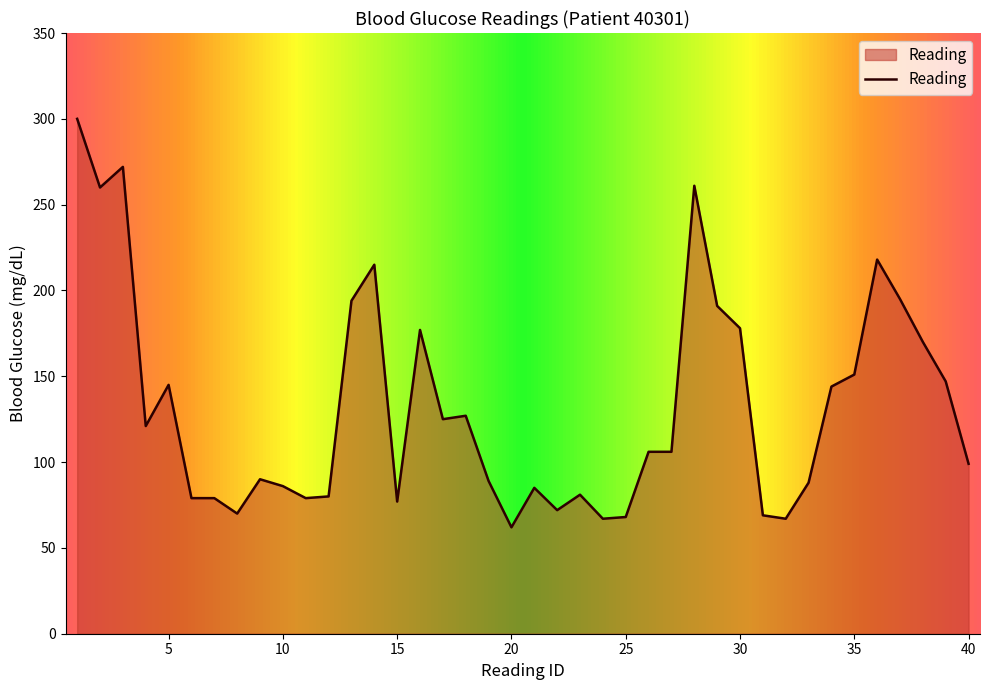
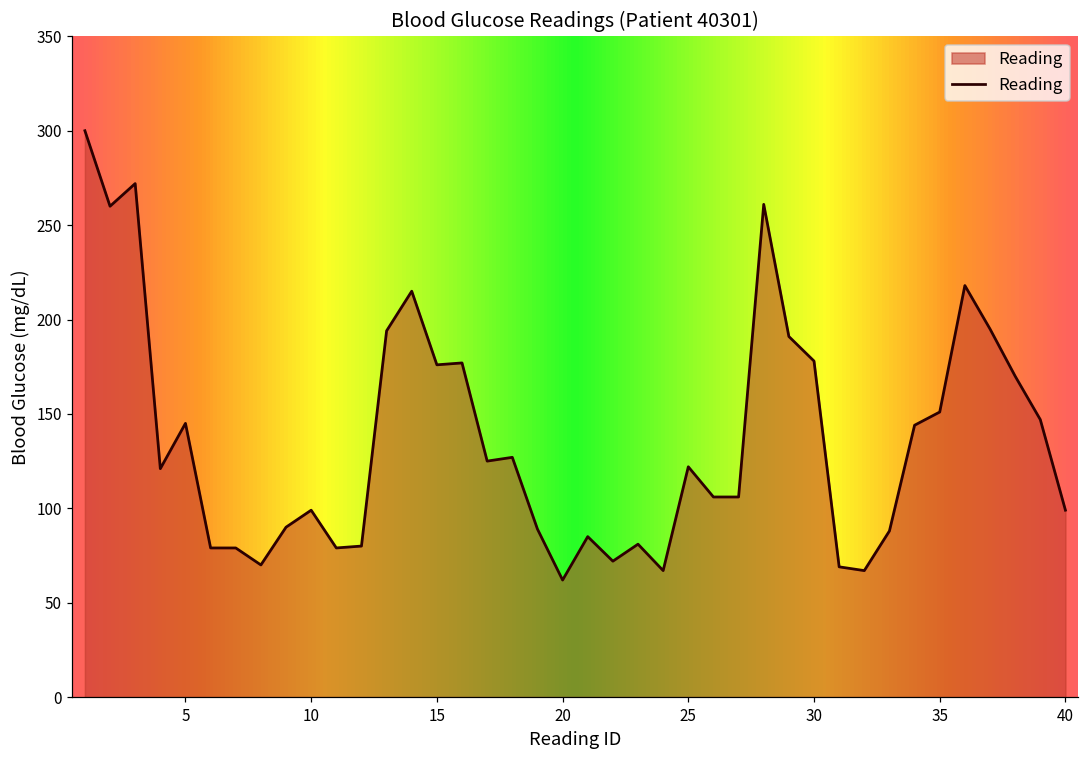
10: 86 -> 99
15: 77 -> 176
25: 68 -> 122
